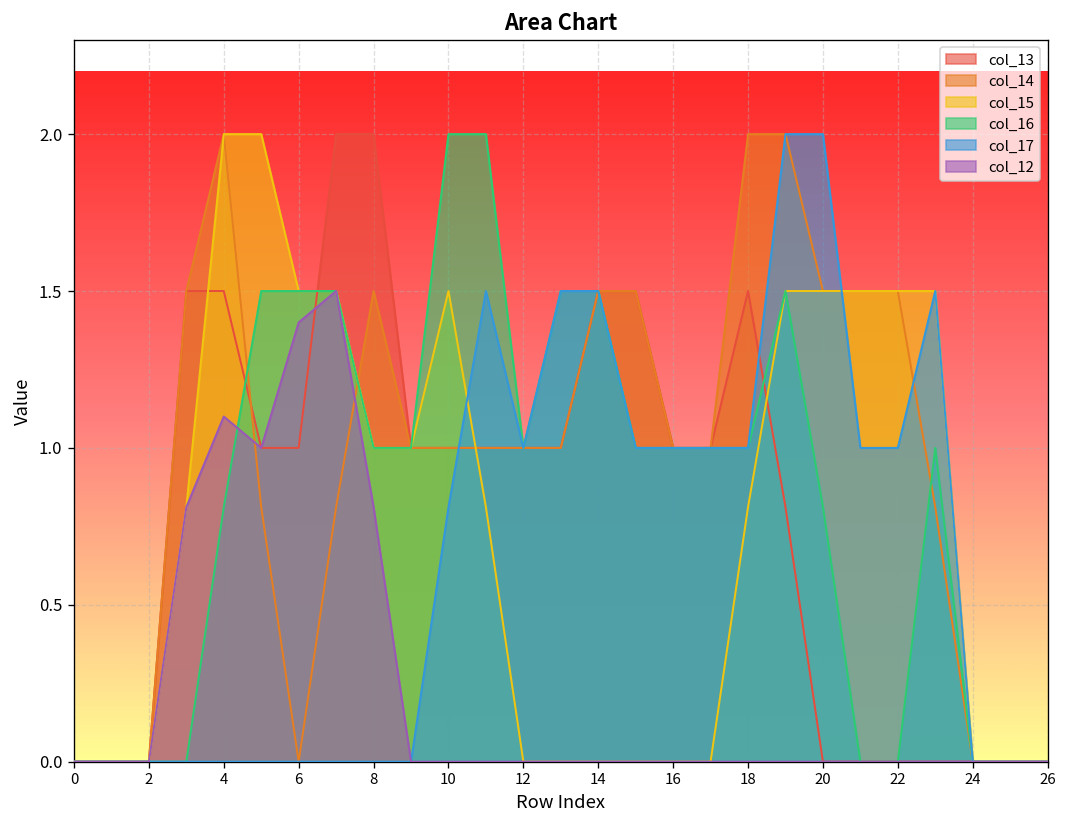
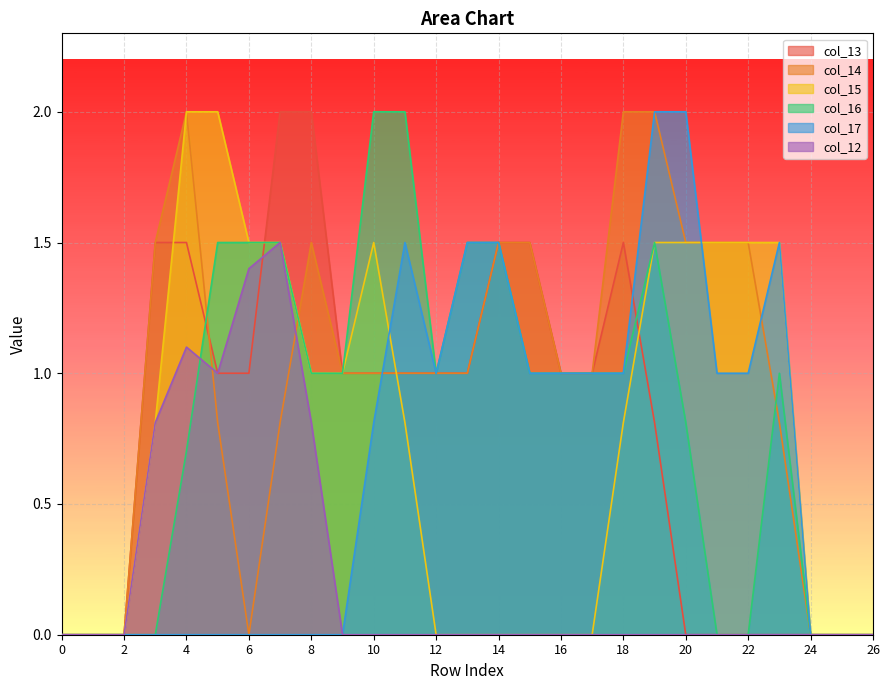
col_16, 4: 0.81 -> 0.70
